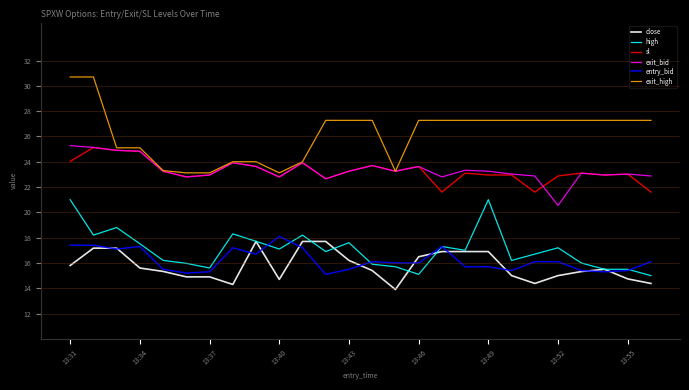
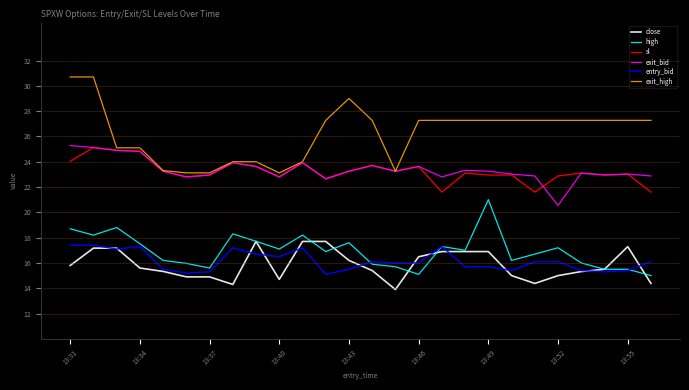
high, 13:31: 21.0 -> 18.7
entry_bid, 13:40: 18.1 -> 16.5
exit_high, 13:43: 27.3 -> 29.0
close, 13:55: 14.7 -> 17.3
